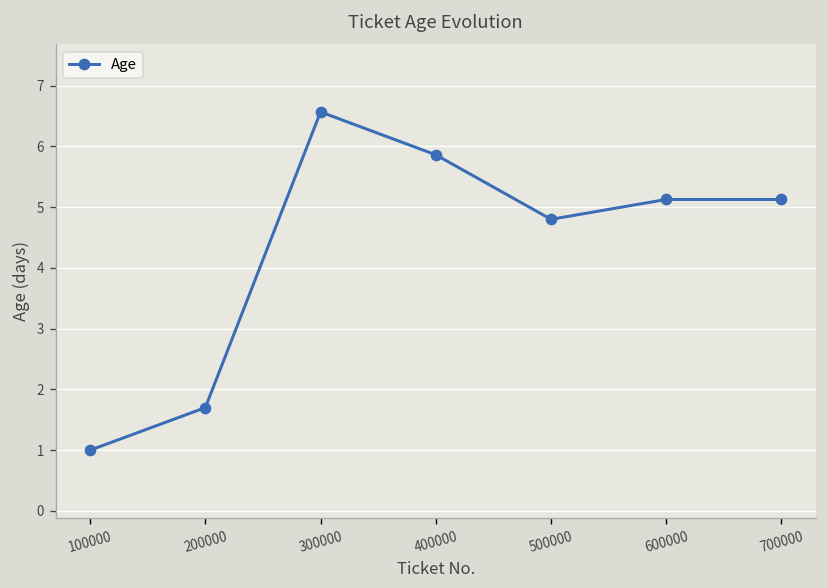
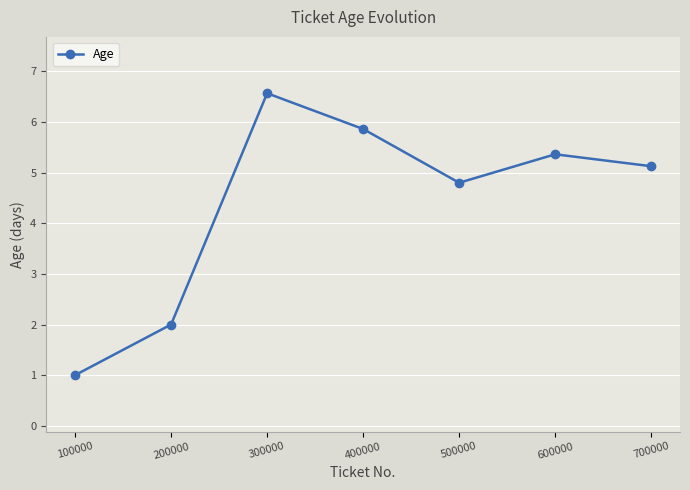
200000: 1.7 -> 2.0
600000: 5.1 -> 5.4
